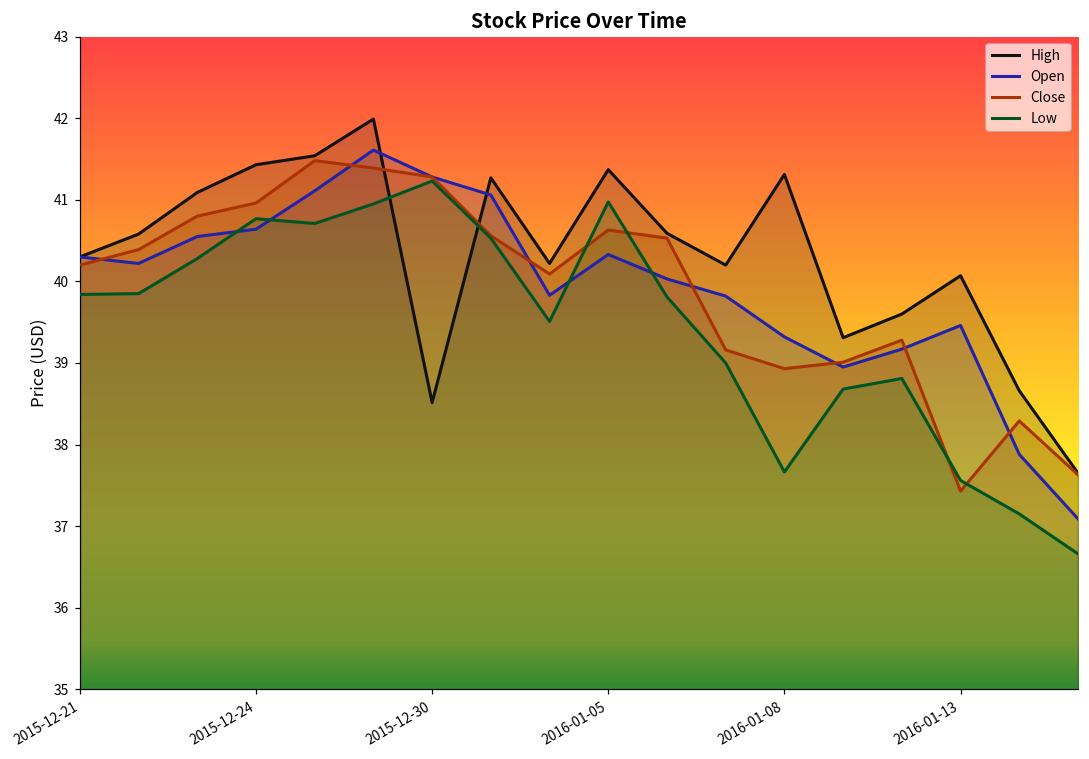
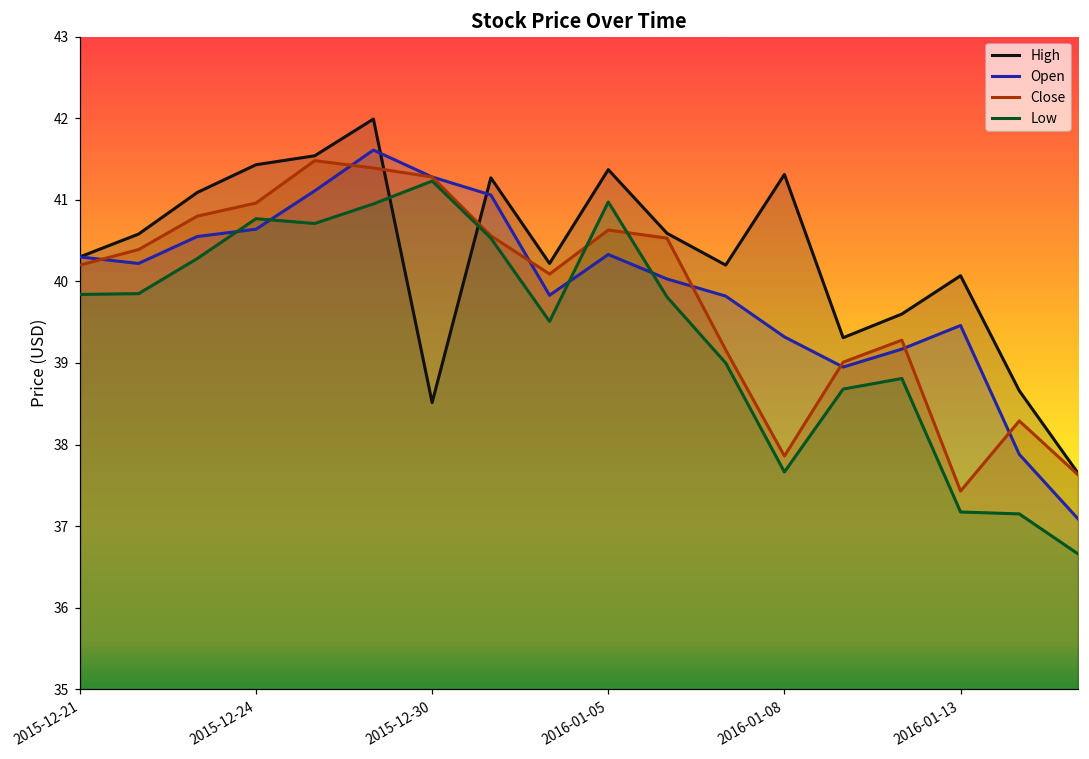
Close, 2016-01-08: 38.9 -> 37.9
Low, 2016-01-13: 37.6 -> 37.2
